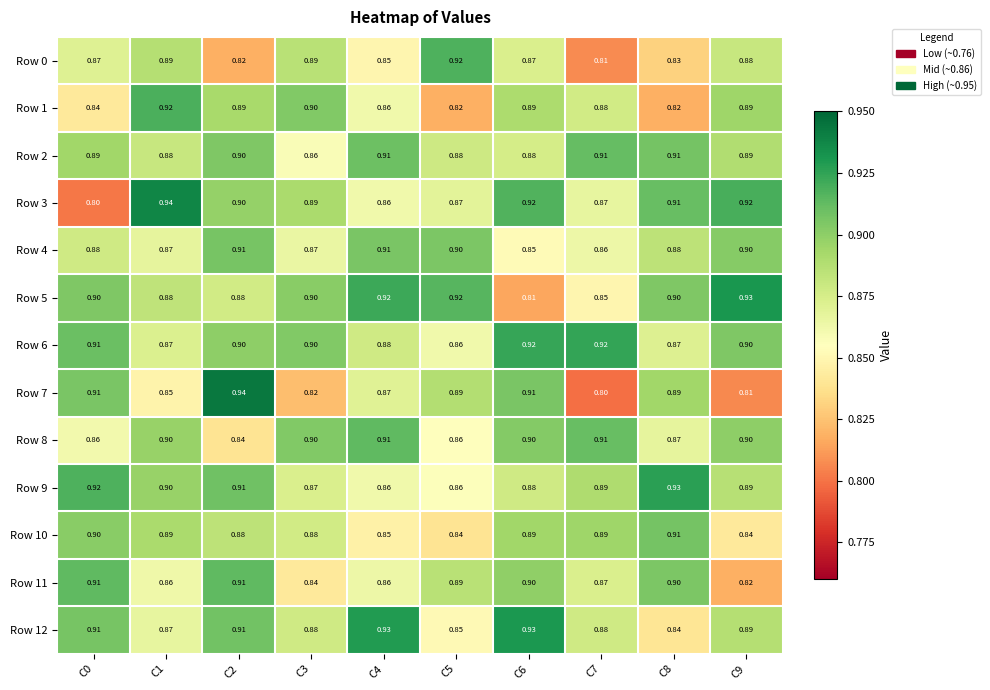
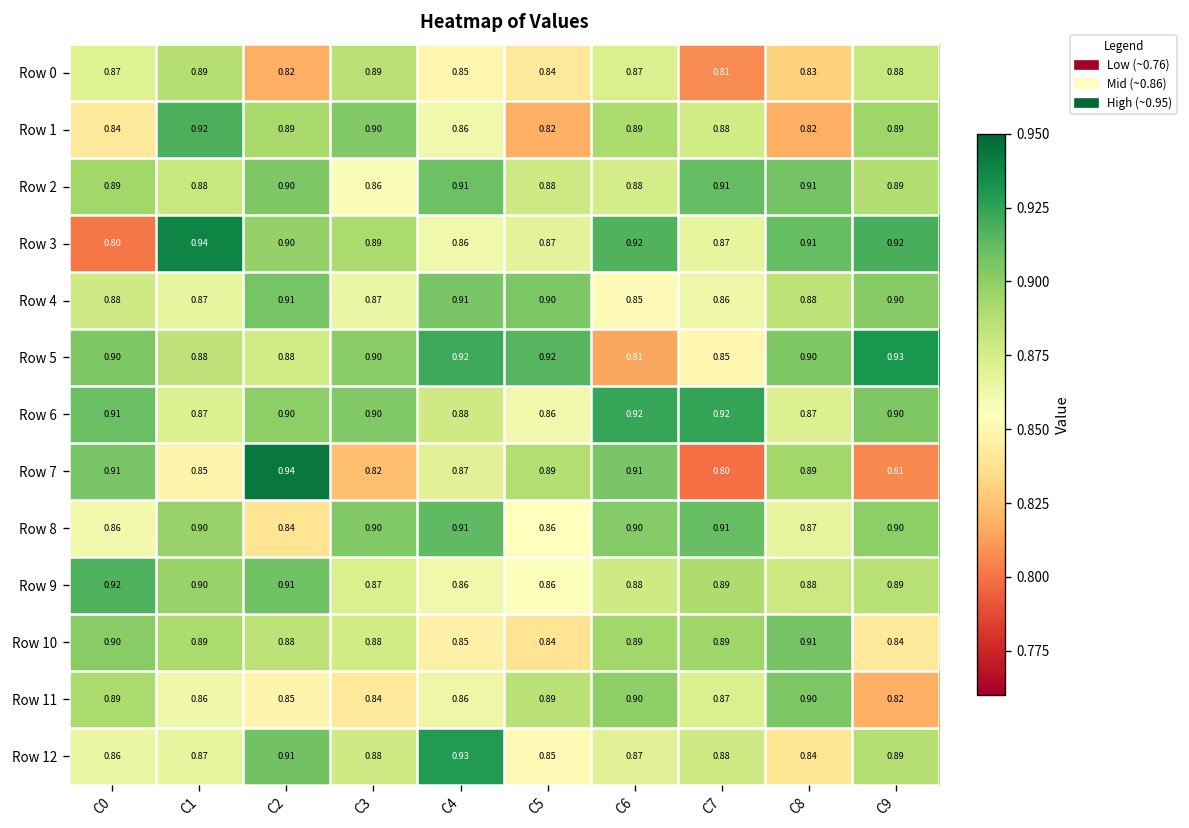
Row 0, C5: 0.92 -> 0.84
Row 9, C8: 0.93 -> 0.88
Row 11, C0: 0.91 -> 0.89
Row 11, C2: 0.91 -> 0.85
Row 12, C0: 0.91 -> 0.86
Row 12, C6: 0.93 -> 0.87
